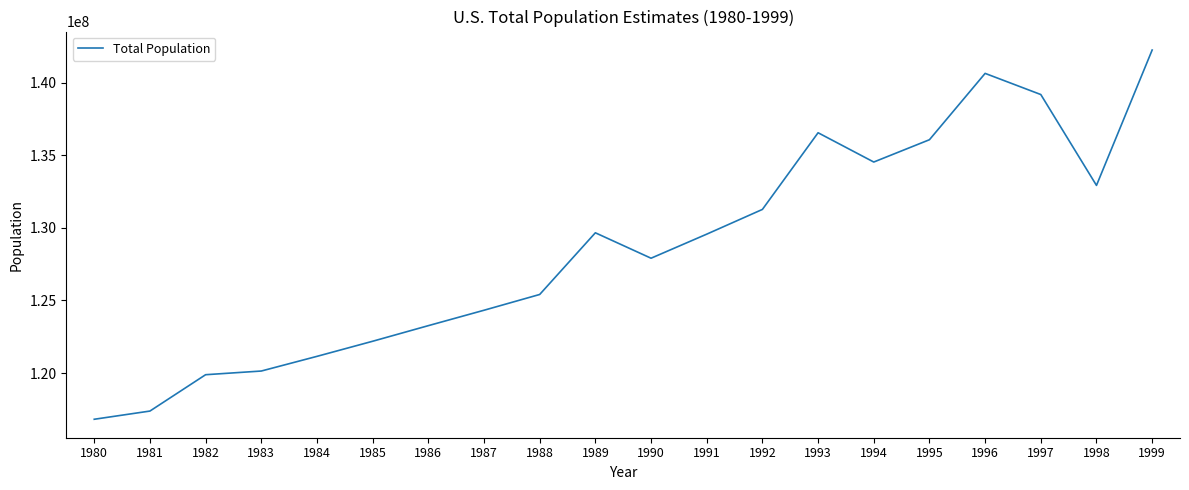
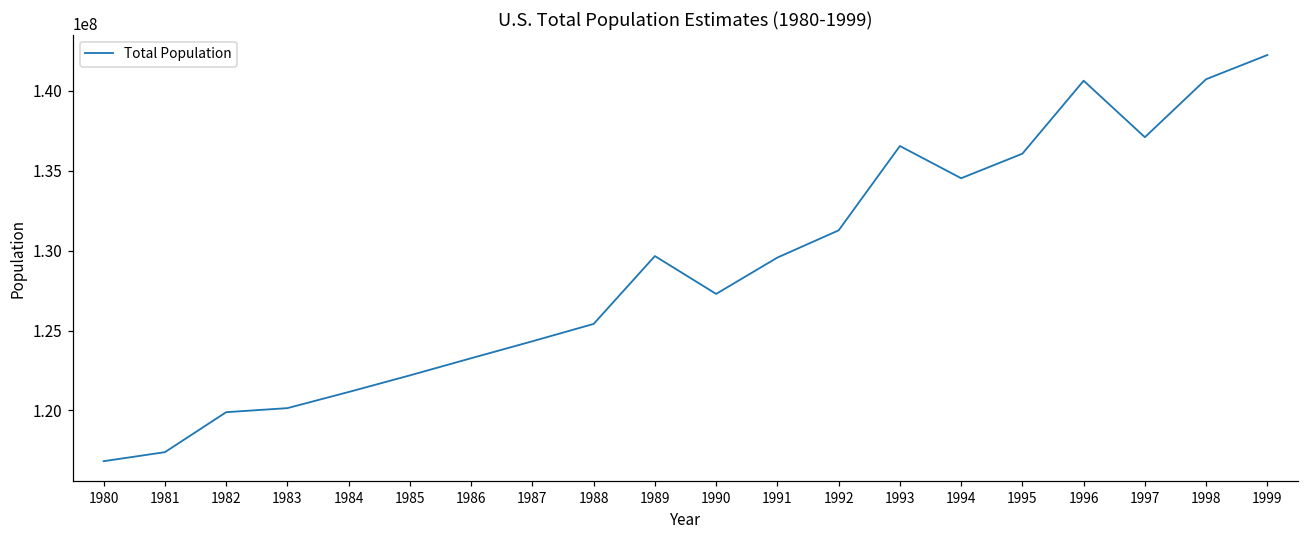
1990: 127900000 -> 127300000
1997: 139200000 -> 137100000
1998: 132900000 -> 140700000
